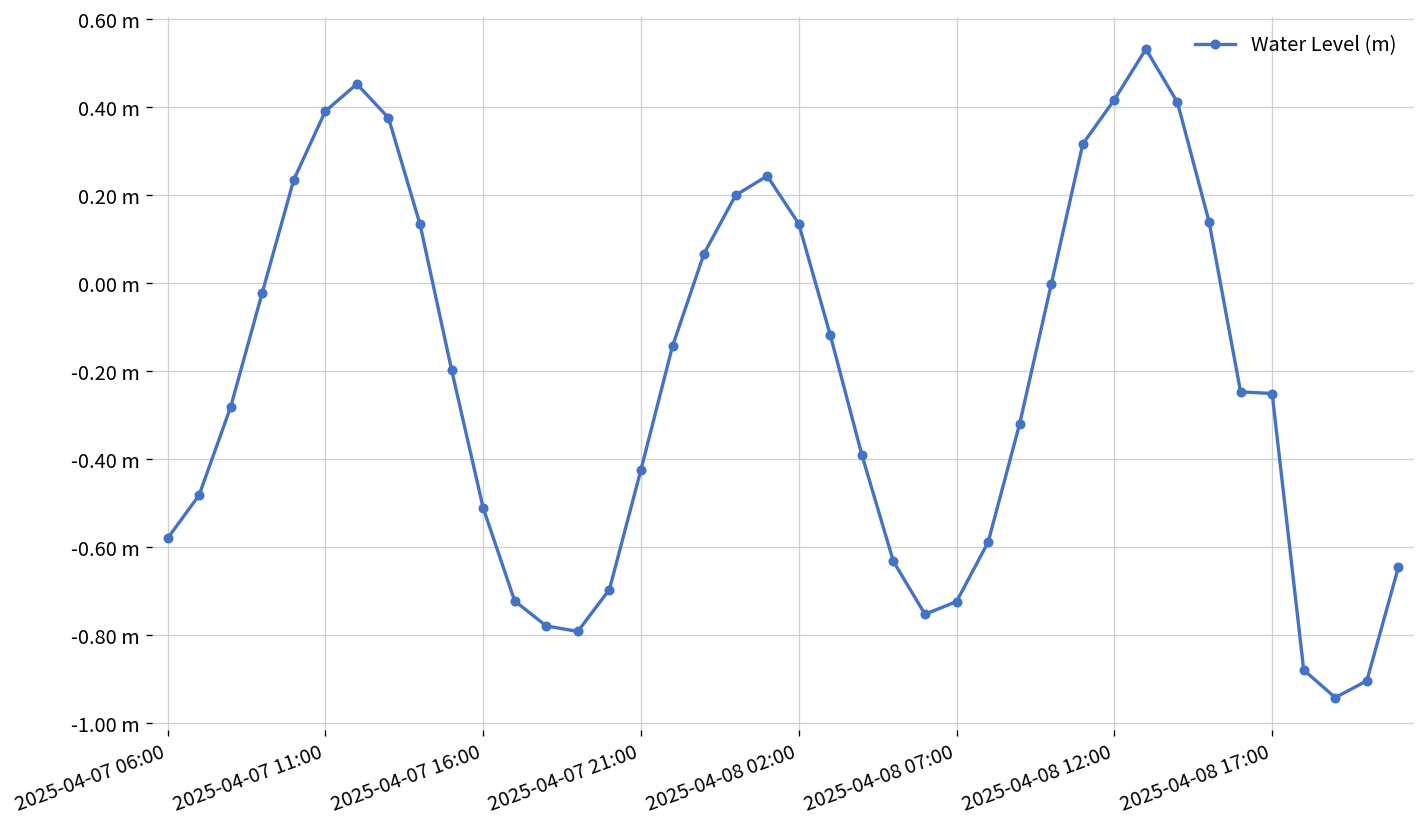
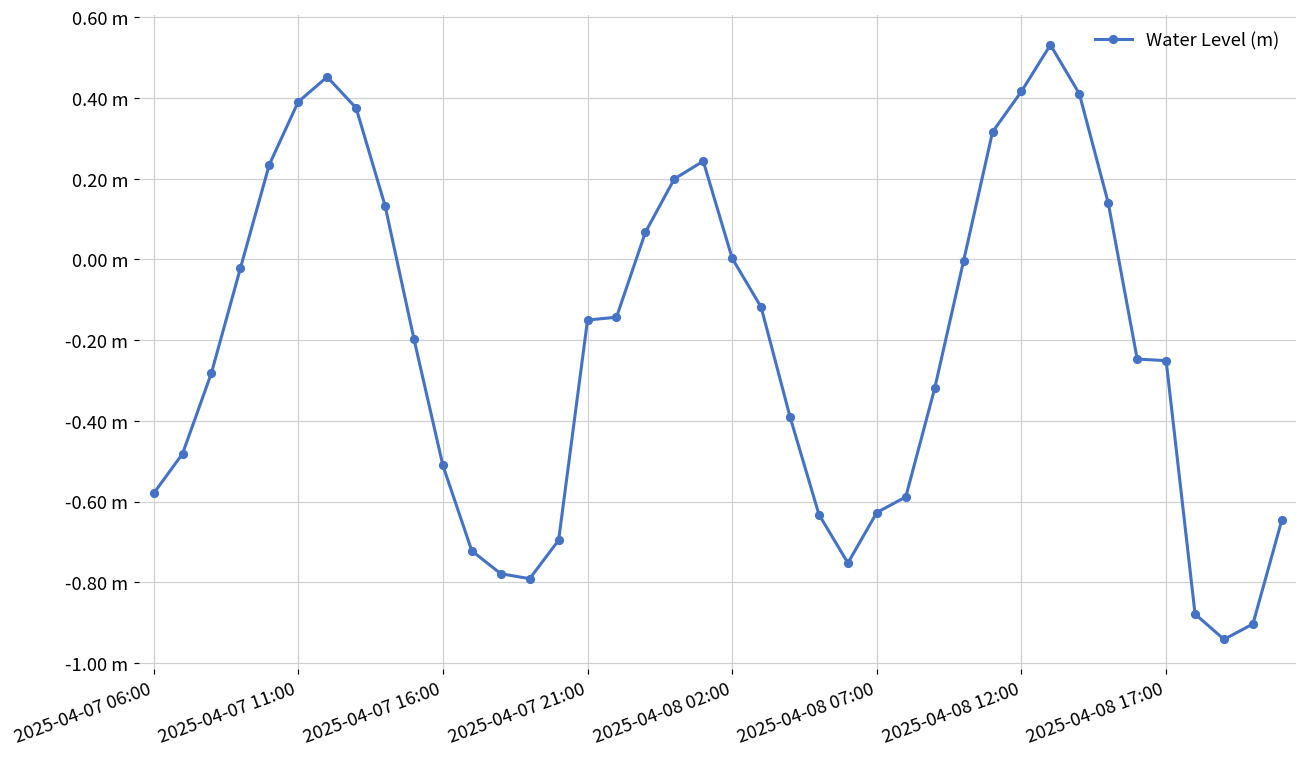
2025-04-07 21:00: -0.42 m -> -0.15 m
2025-04-08 02:00: 0.13 m -> 0.00 m
2025-04-08 07:00: -0.72 m -> -0.63 m
